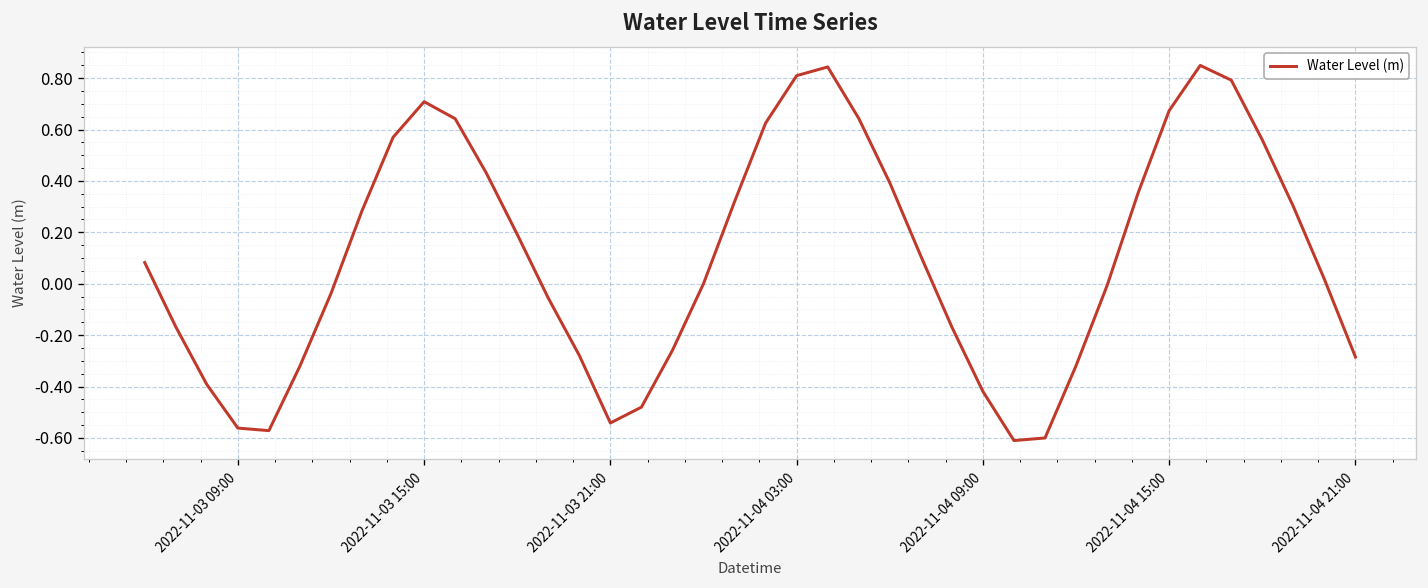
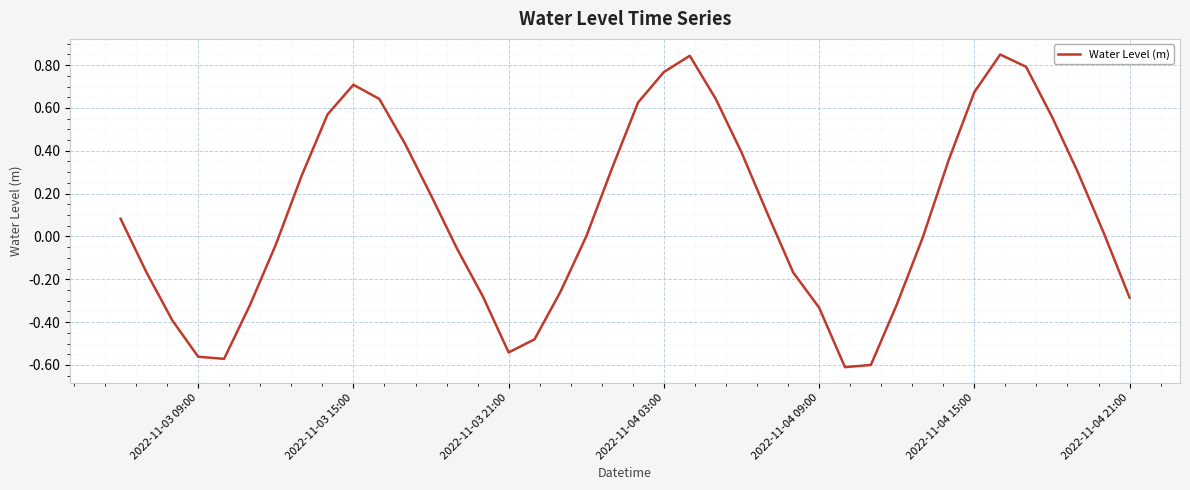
2022-11-04 03:00: 0.81 -> 0.77
2022-11-04 09:00: -0.42 -> -0.33
